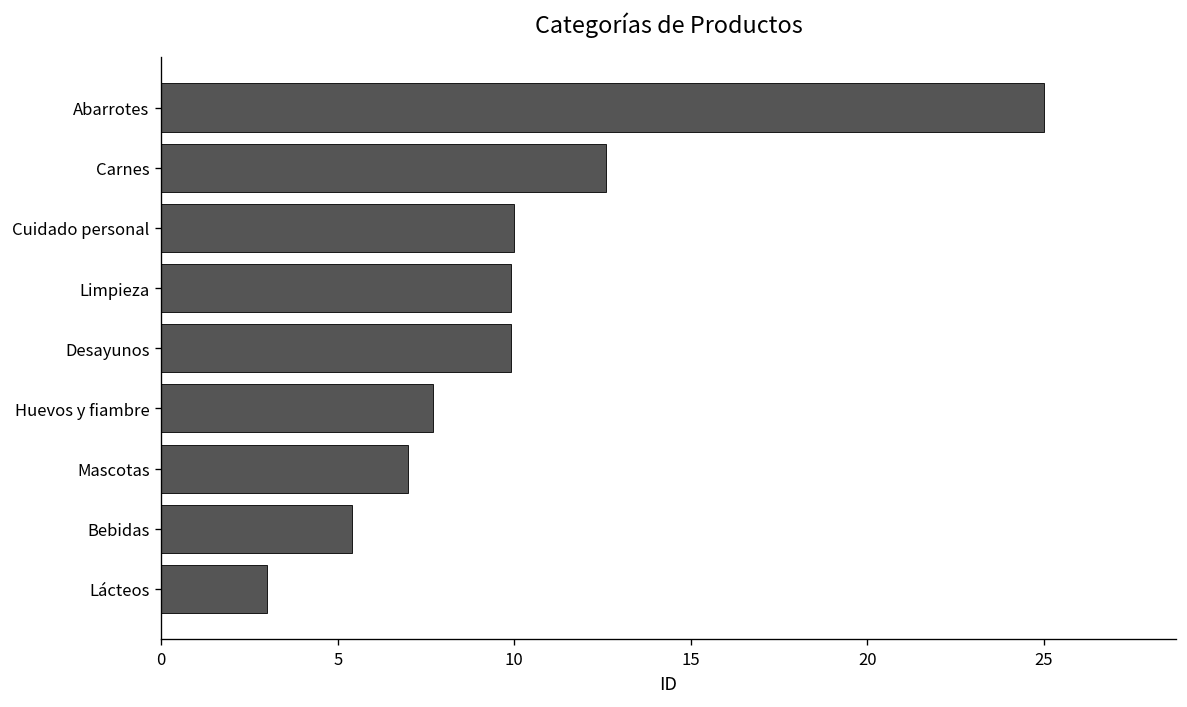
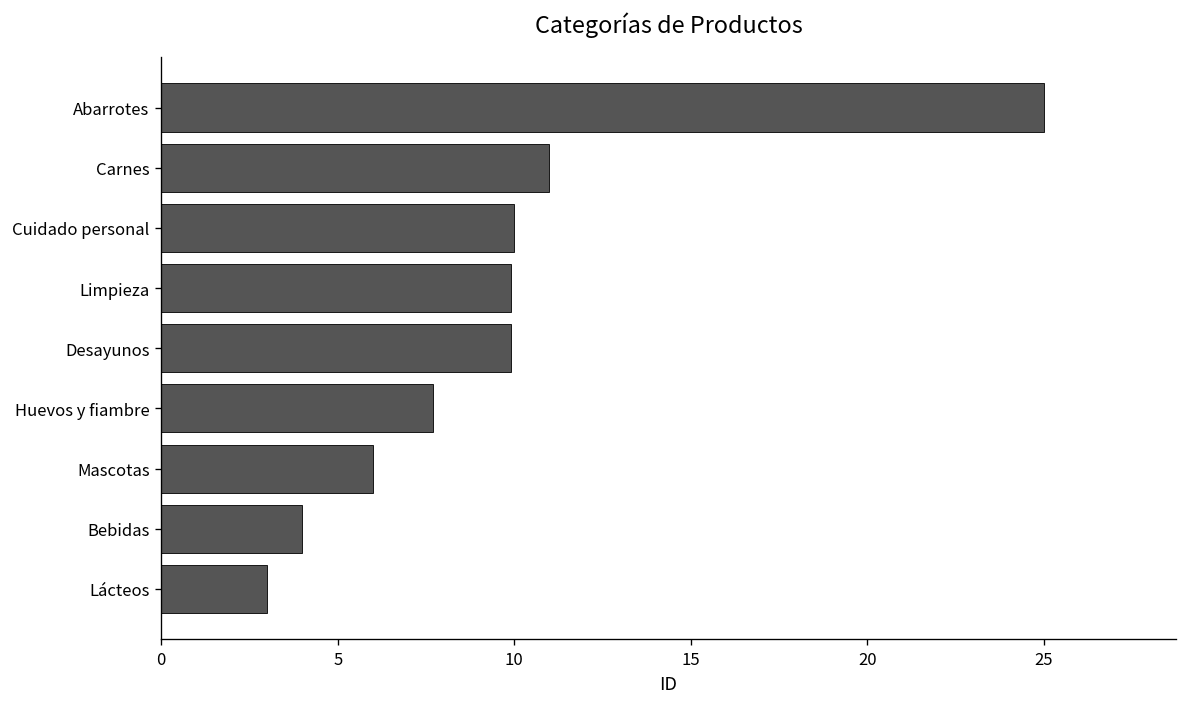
Carnes: 12.6 -> 11.0
Mascotas: 7 -> 6
Bebidas: 5.4 -> 4.0
